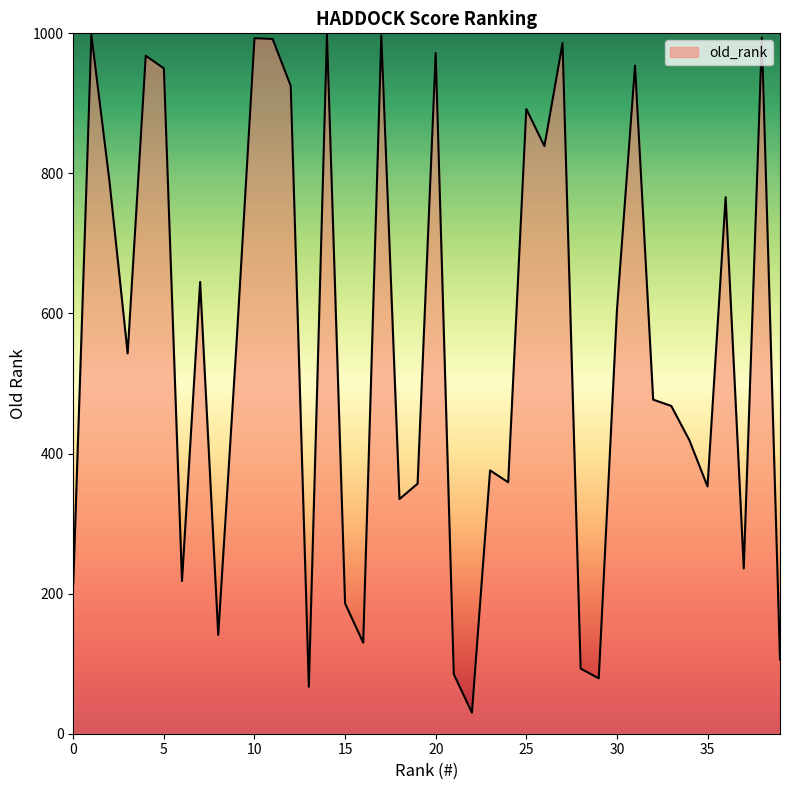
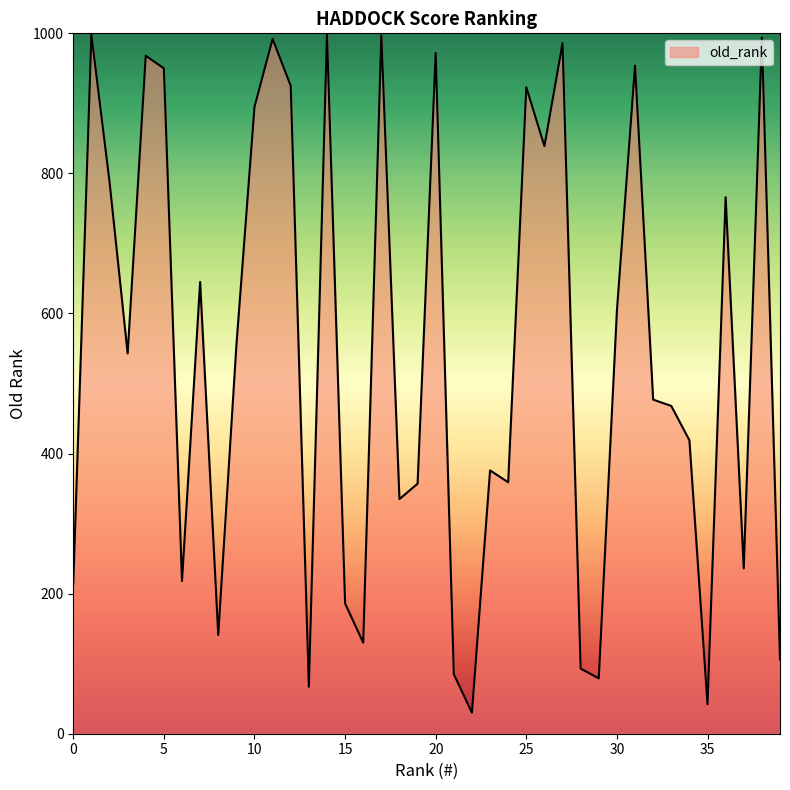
10: 990 -> 900
25: 890 -> 920
35: 350 -> 40
